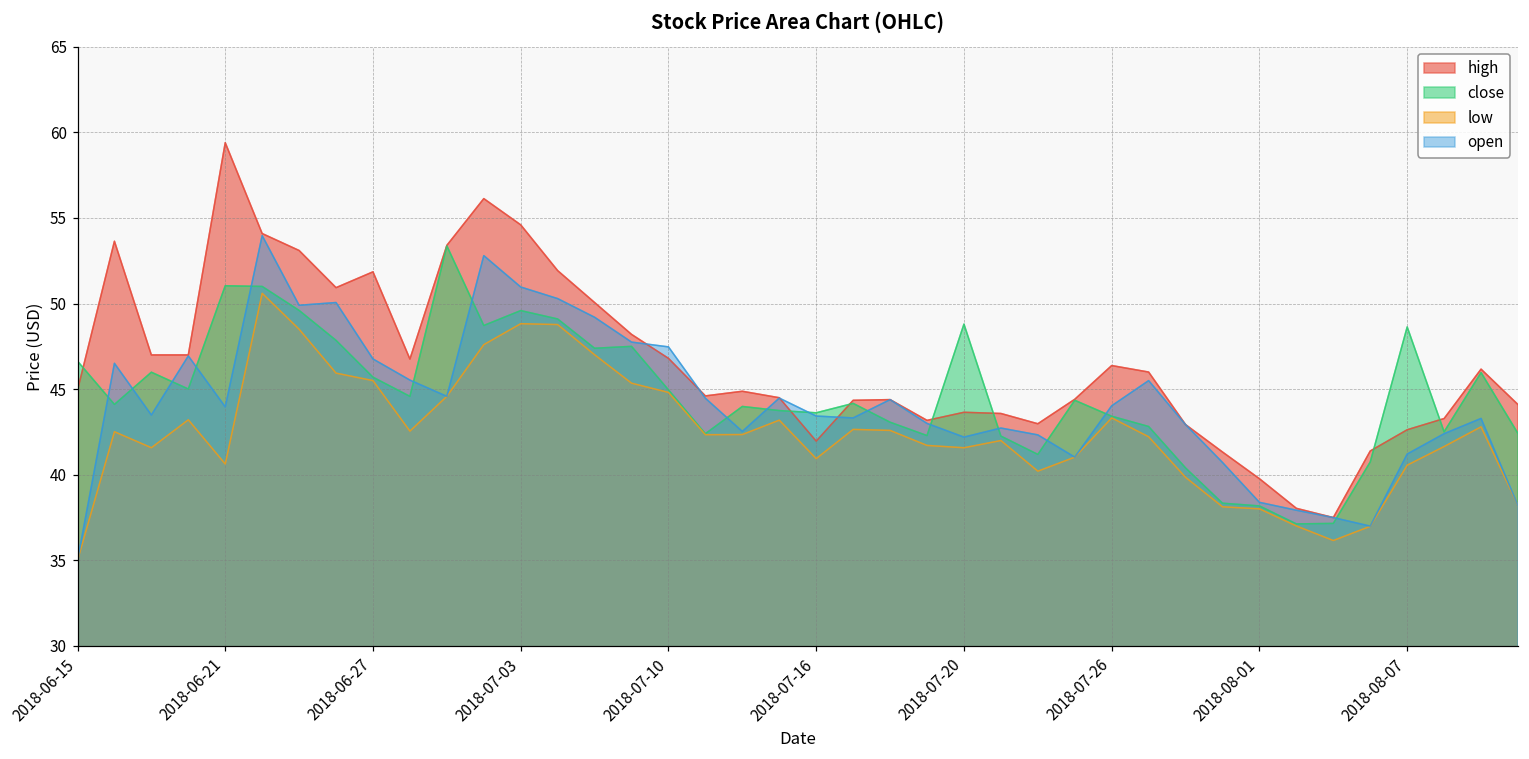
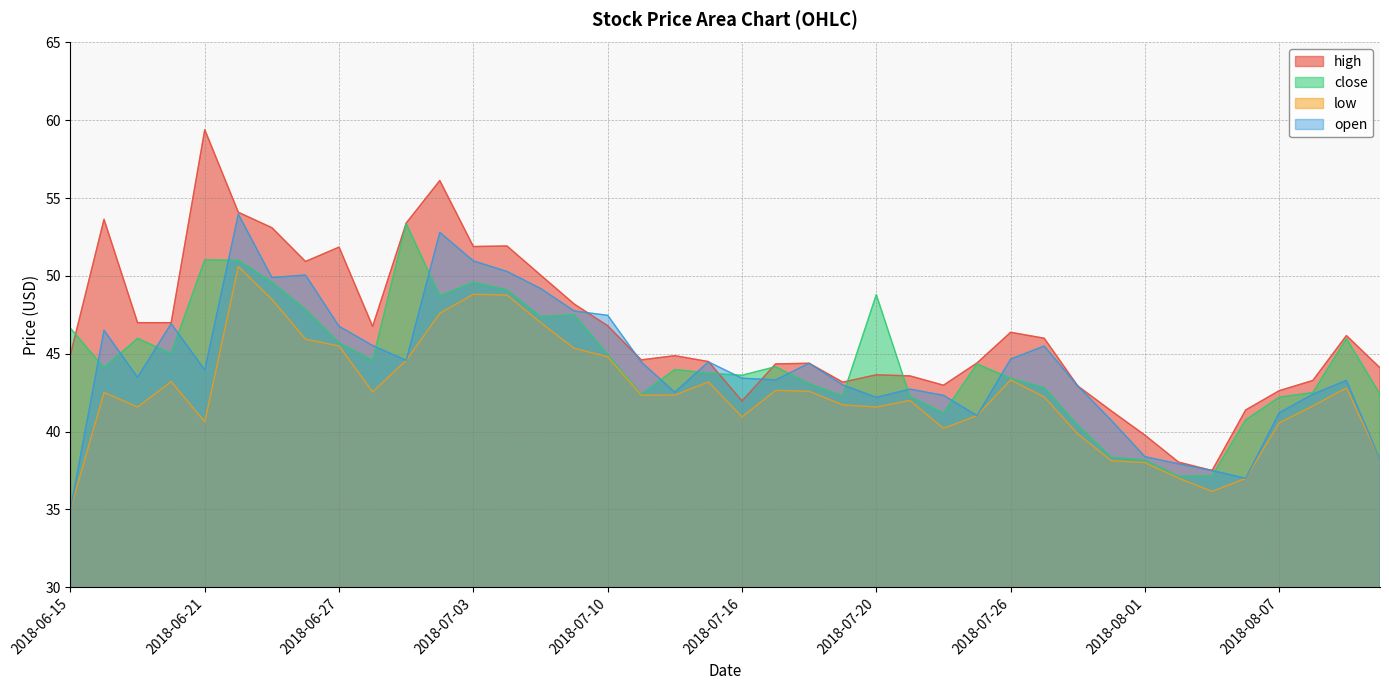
high, 2018-07-03: 54.6 -> 51.9
open, 2018-07-26: 44.0 -> 44.7
close, 2018-08-07: 48.6 -> 42.2
